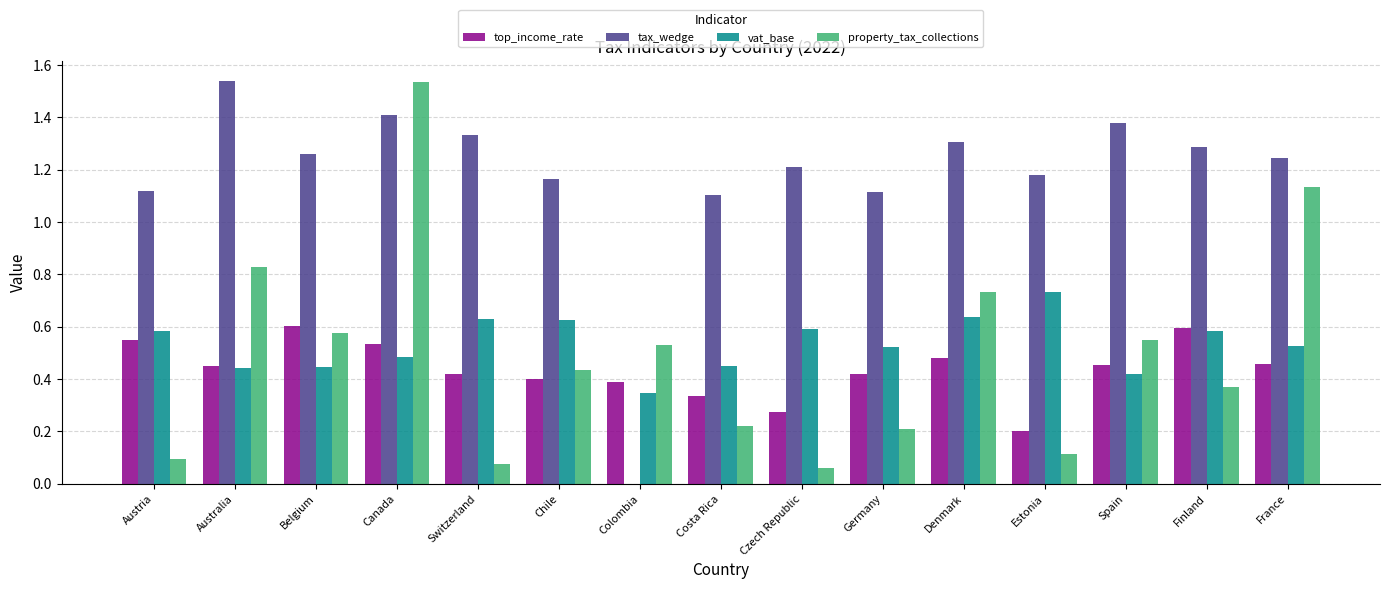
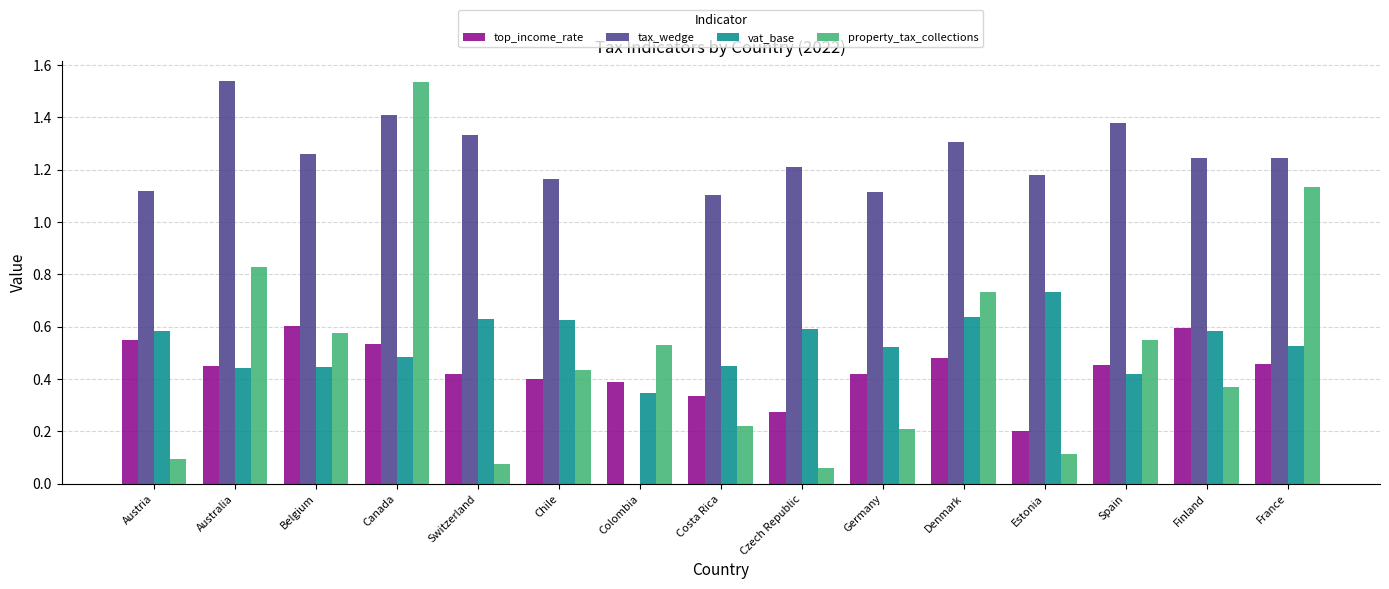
tax_wedge, Finland: 1.29 -> 1.25
